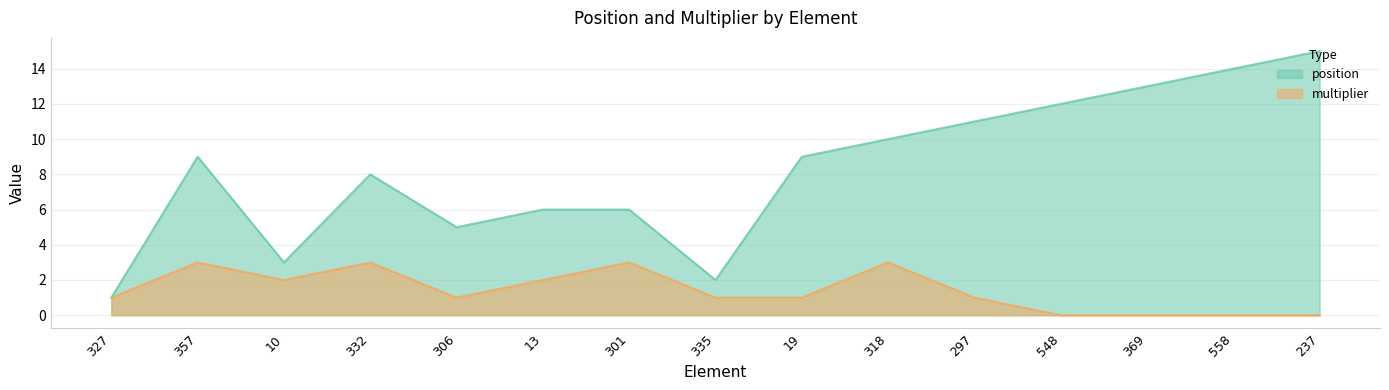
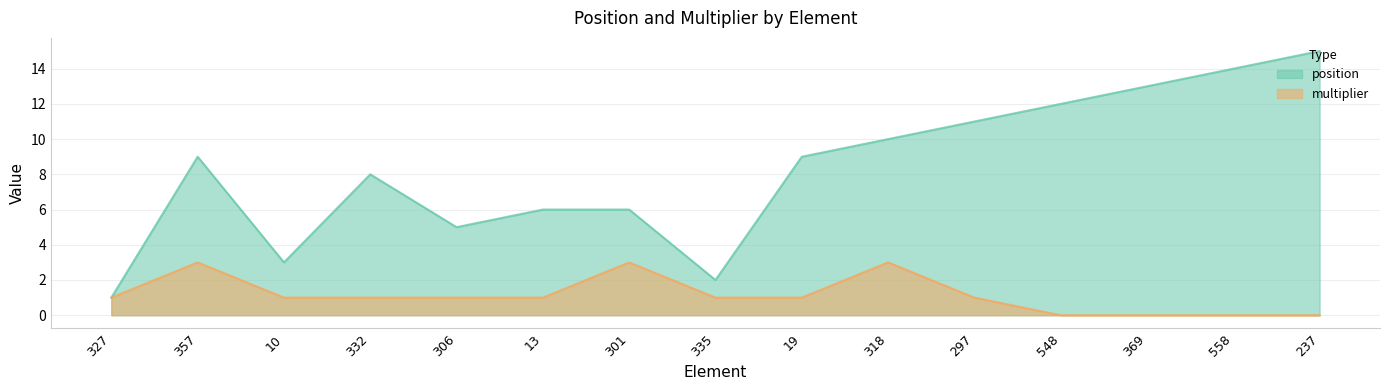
multiplier, 10: 2 -> 1
multiplier, 332: 3 -> 1
multiplier, 13: 2 -> 1
